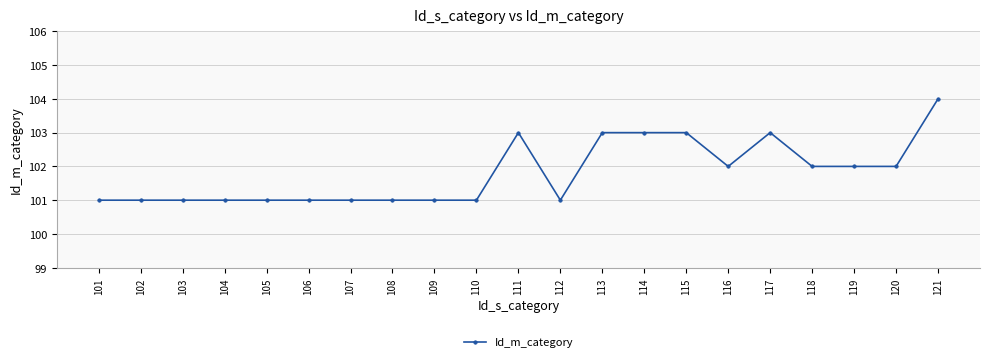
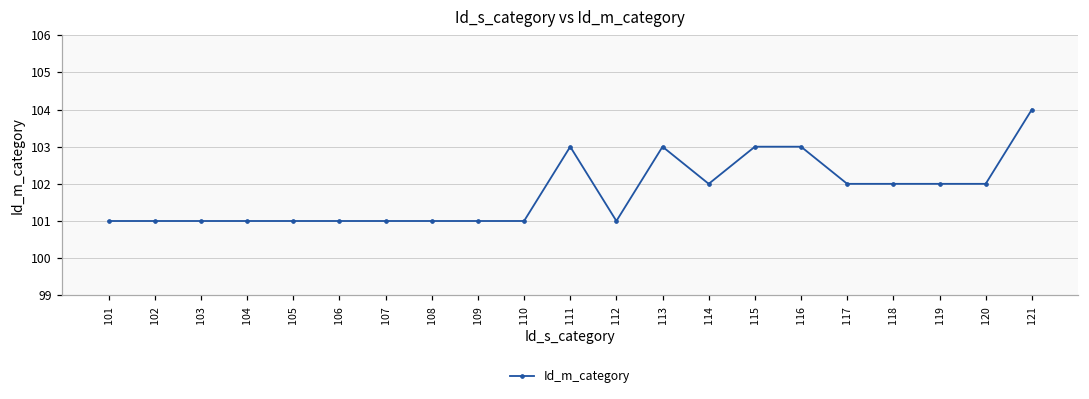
114: 103 -> 102
116: 102 -> 103
117: 103 -> 102
